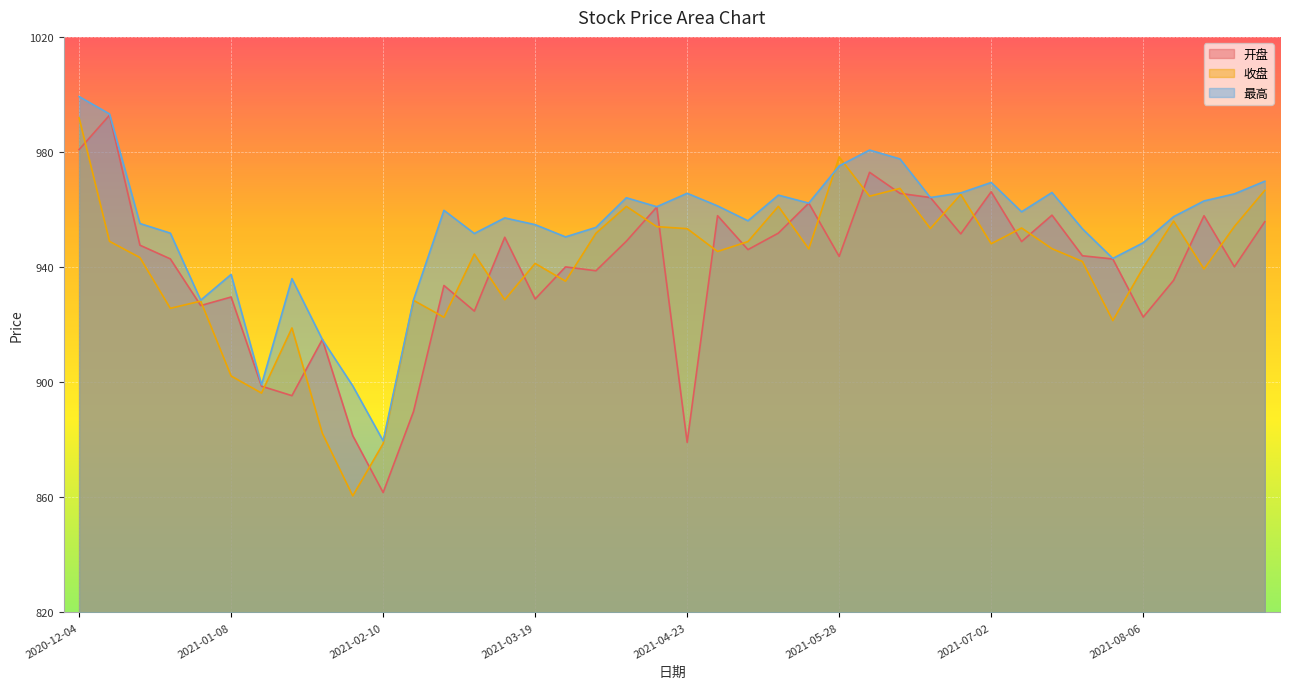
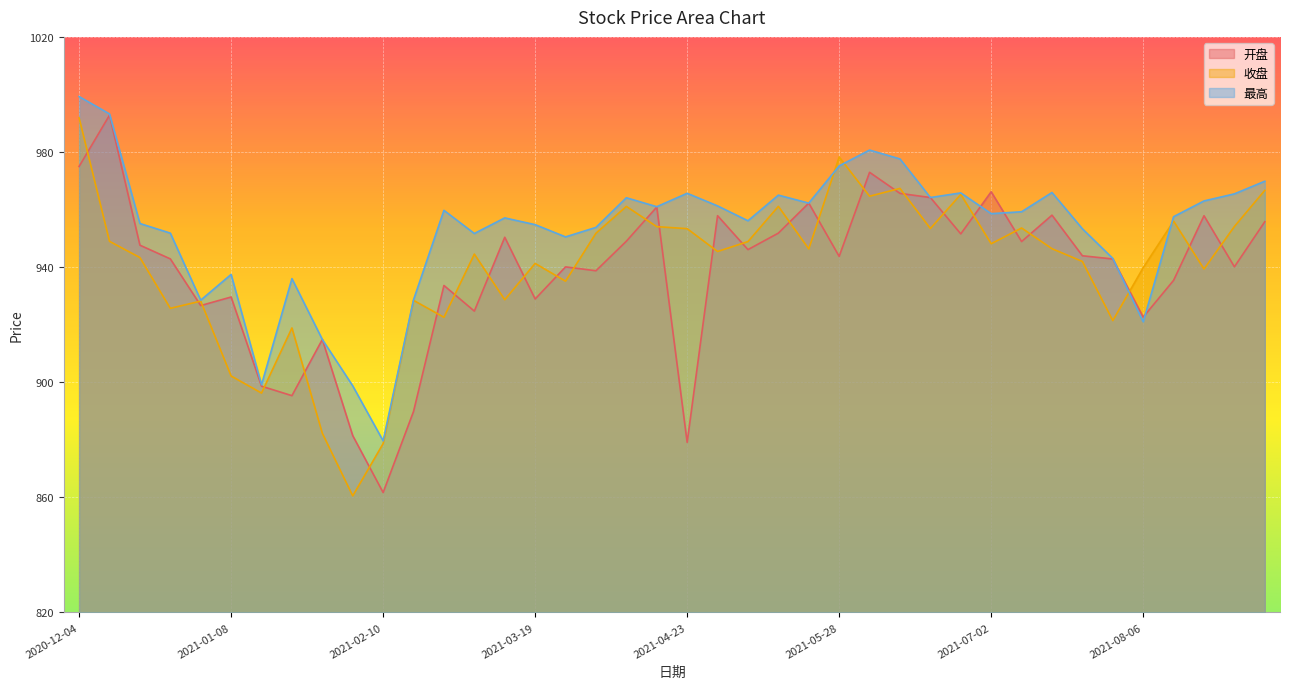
开盘, 2020-12-04: 981 -> 975
最高, 2021-07-02: 969 -> 959
最高, 2021-08-06: 948 -> 921
